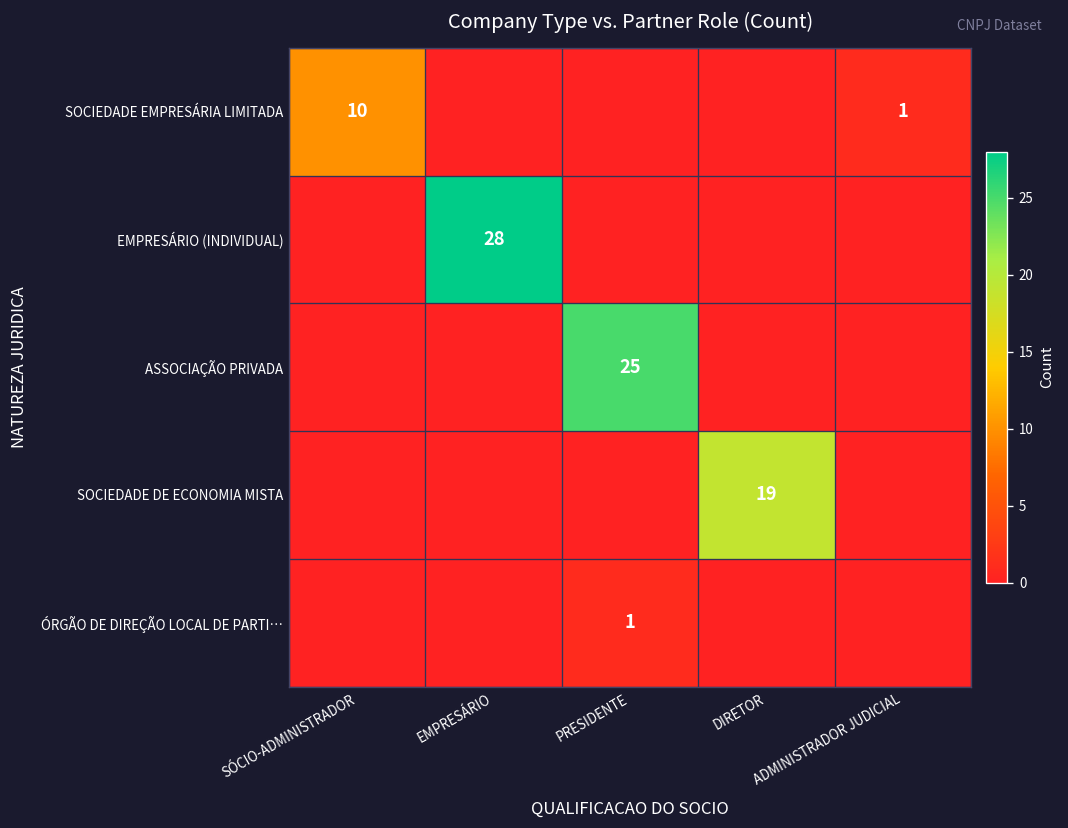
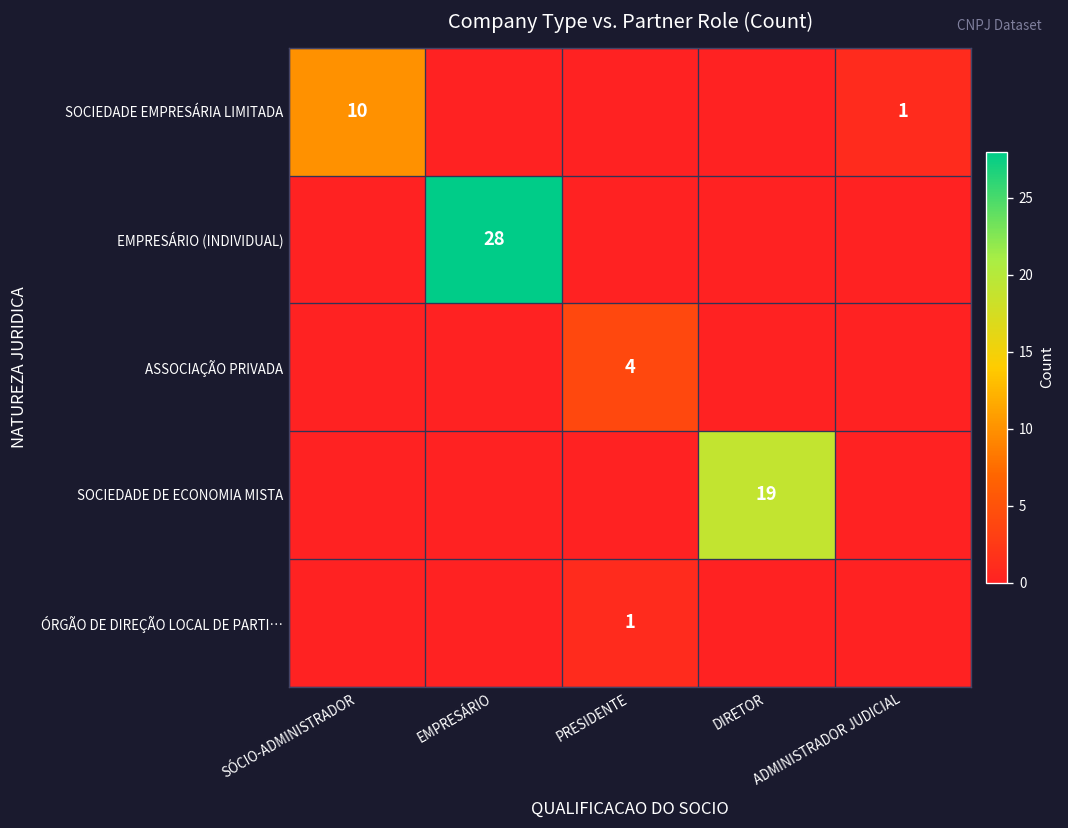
ASSOCIAÇÃO PRIVADA, PRESIDENTE: 25 -> 4
